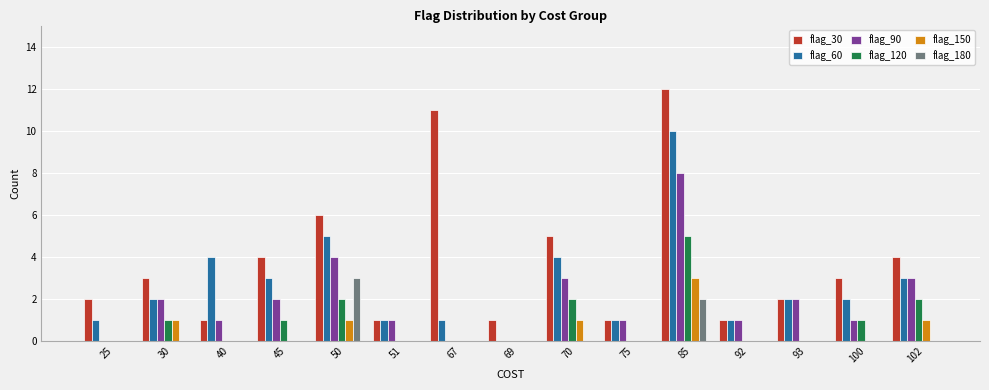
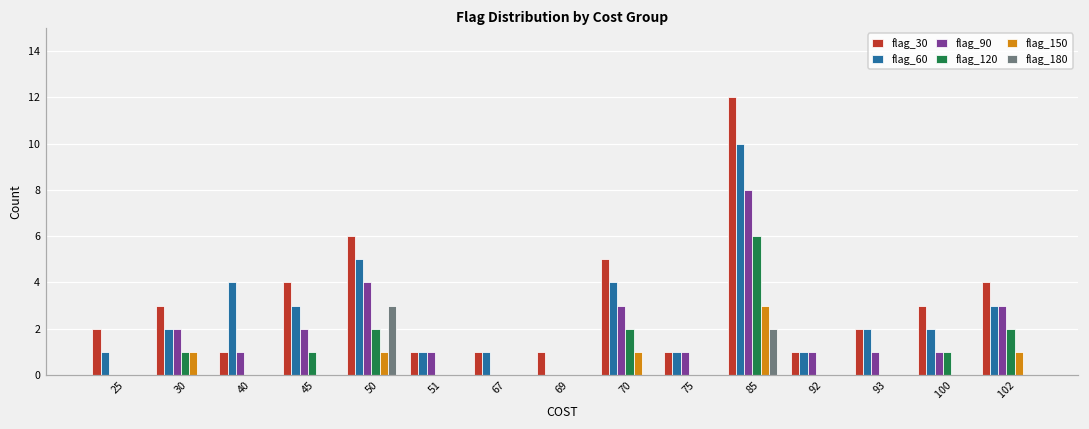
flag_30, 67: 11 -> 1
flag_120, 85: 5 -> 6
flag_90, 93: 2 -> 1
